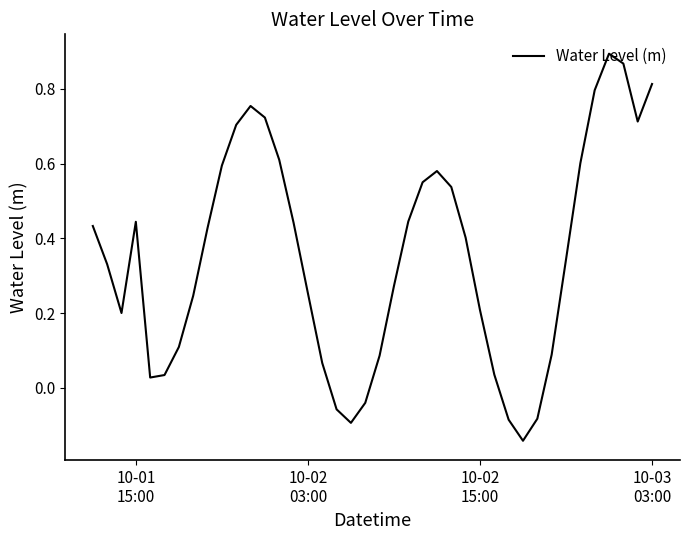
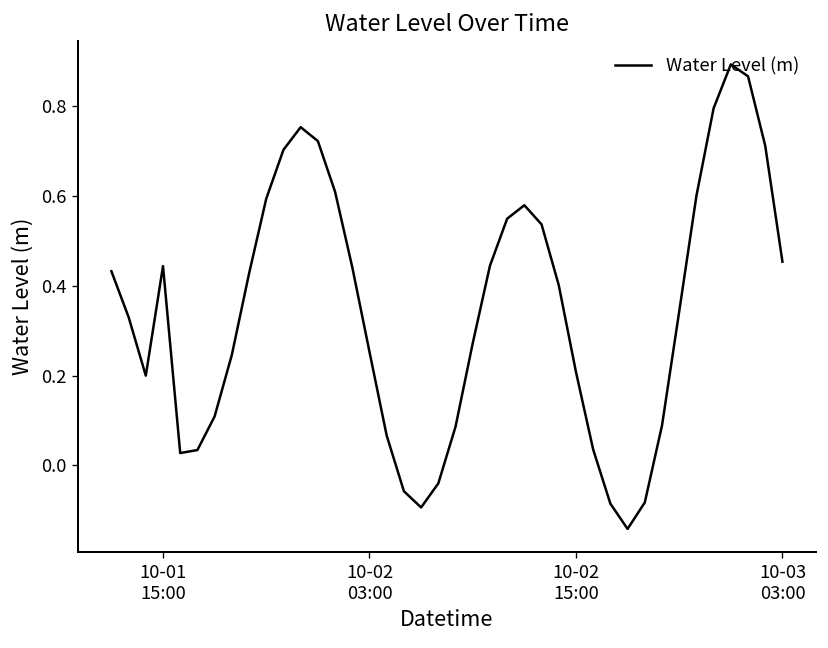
10-03 03:00: 0.81 -> 0.45
